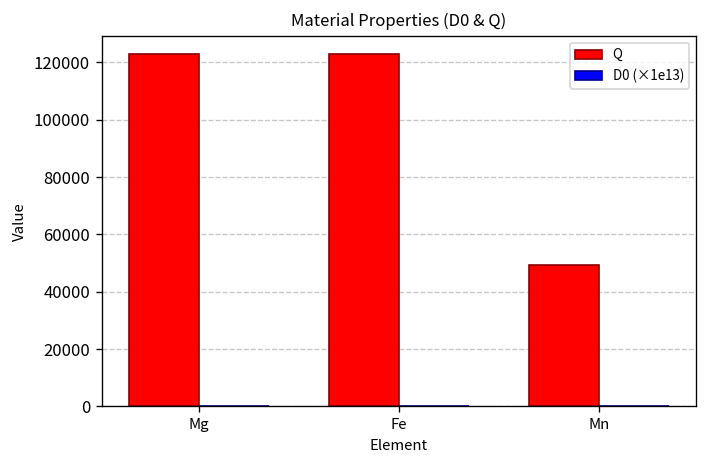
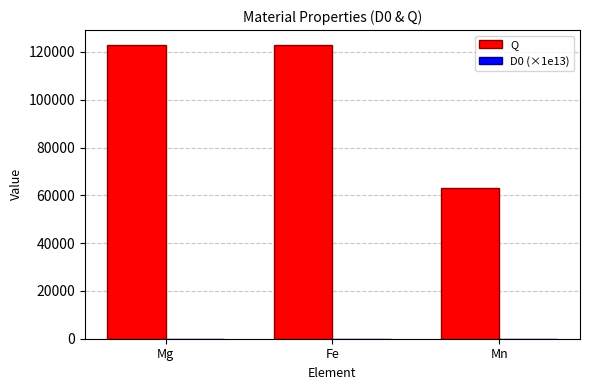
Q, Mn: 49000 -> 63000
